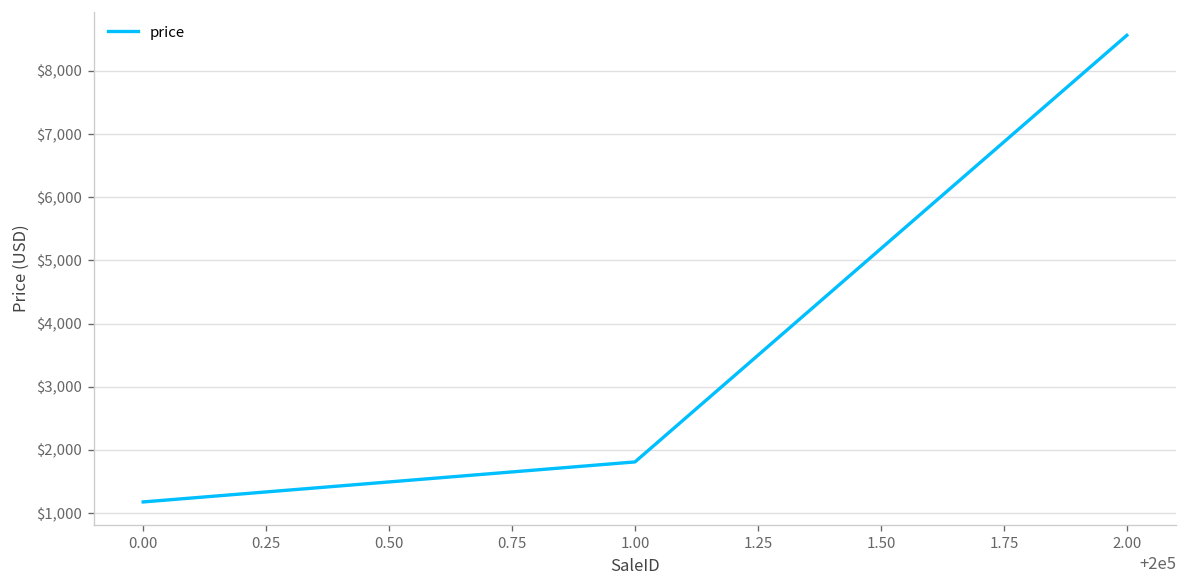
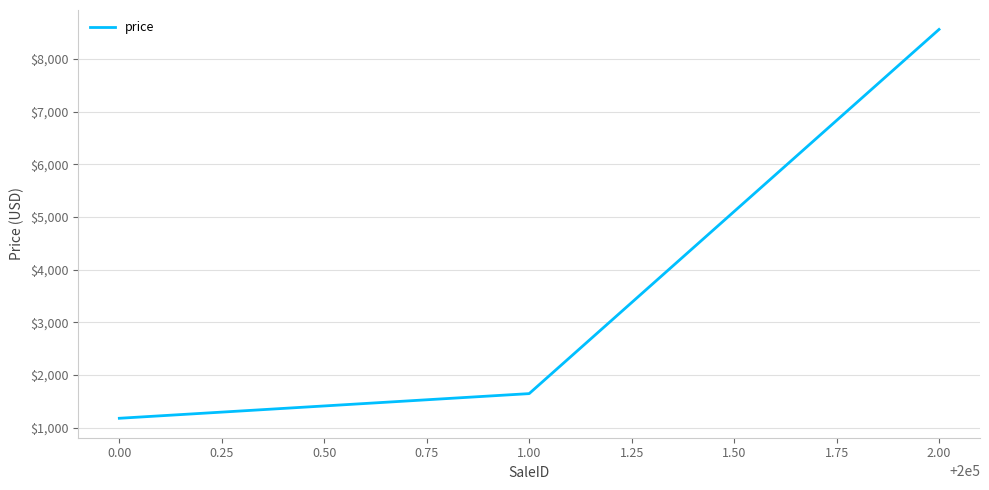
1.00: $1,800 -> $1,600
